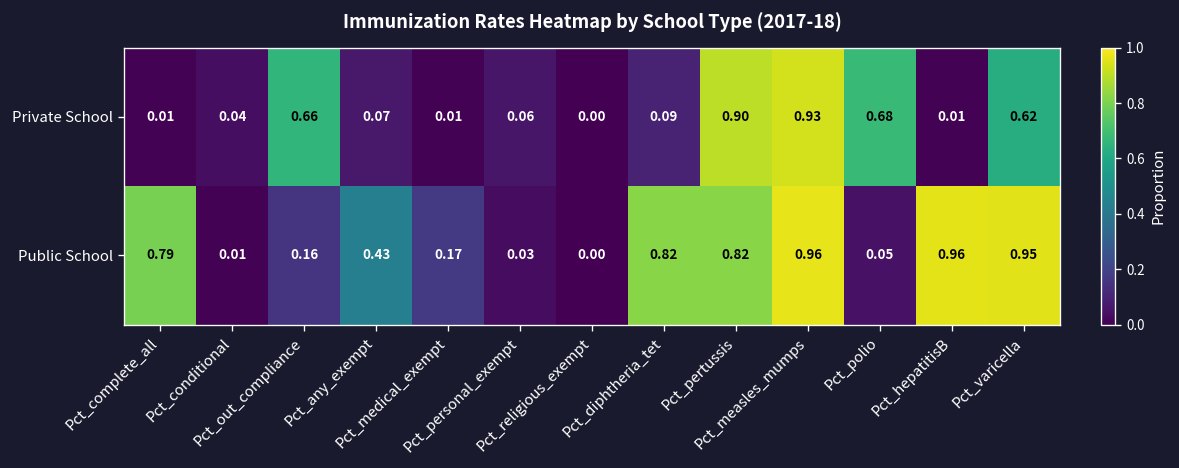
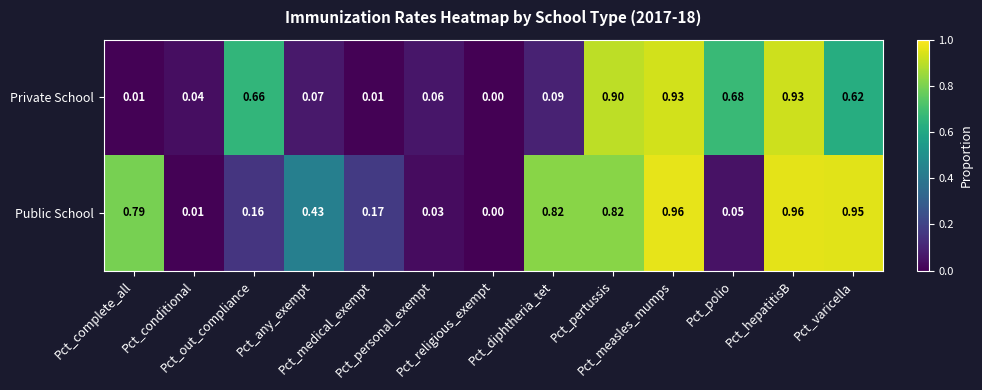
Private School, Pct_hepatitisB: 0.01 -> 0.93
